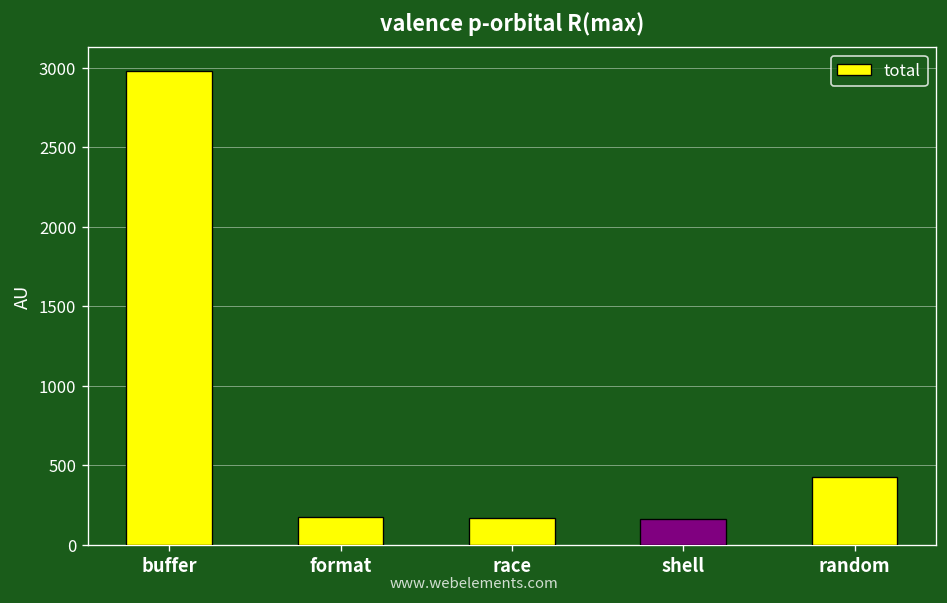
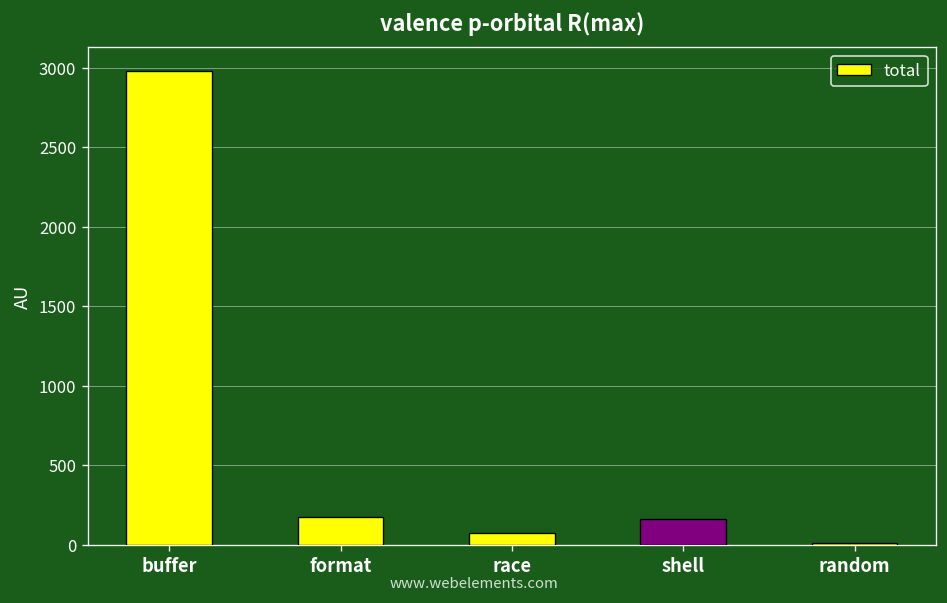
race: 170 -> 70
random: 420 -> 10
